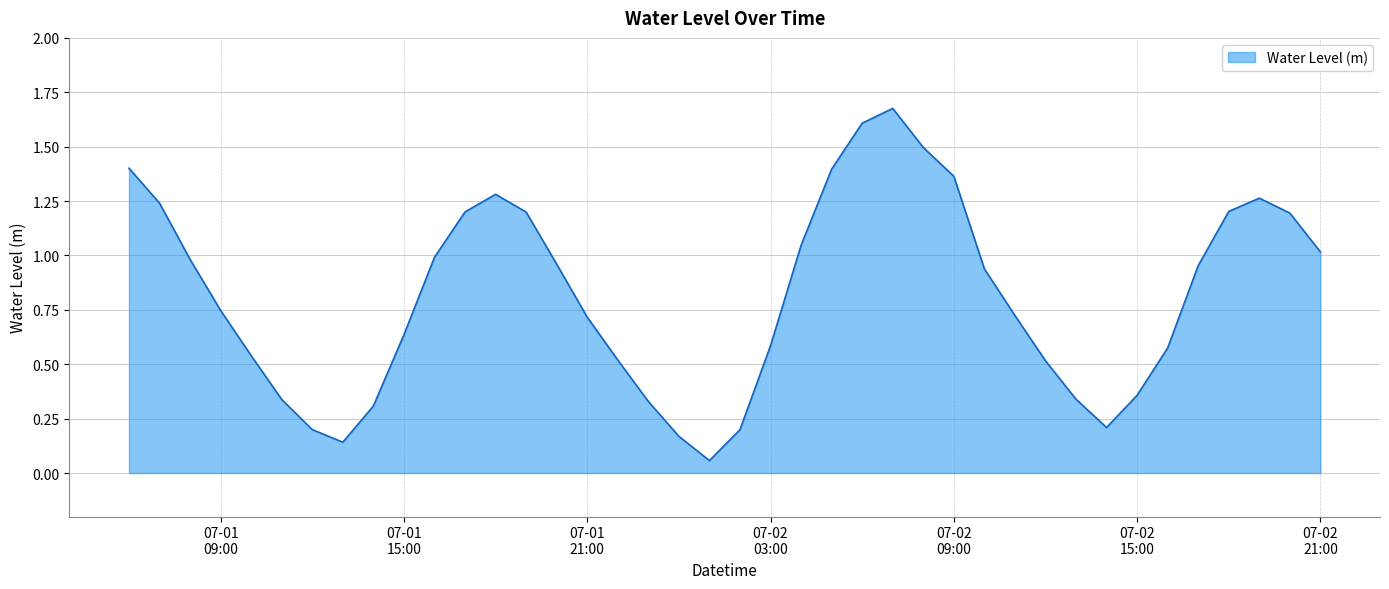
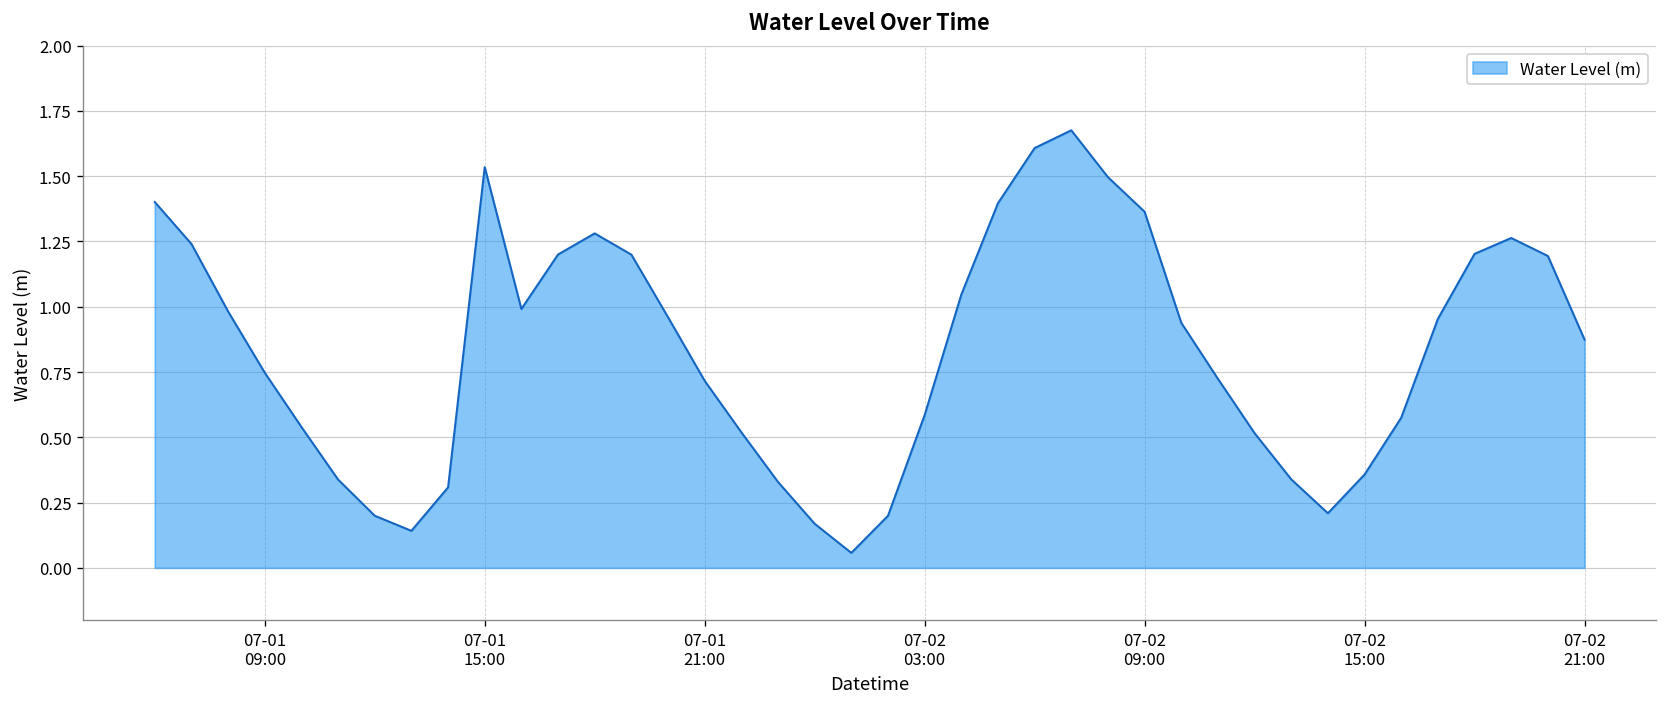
07-01 15:00: 0.64 -> 1.53
07-02 21:00: 1.02 -> 0.87
